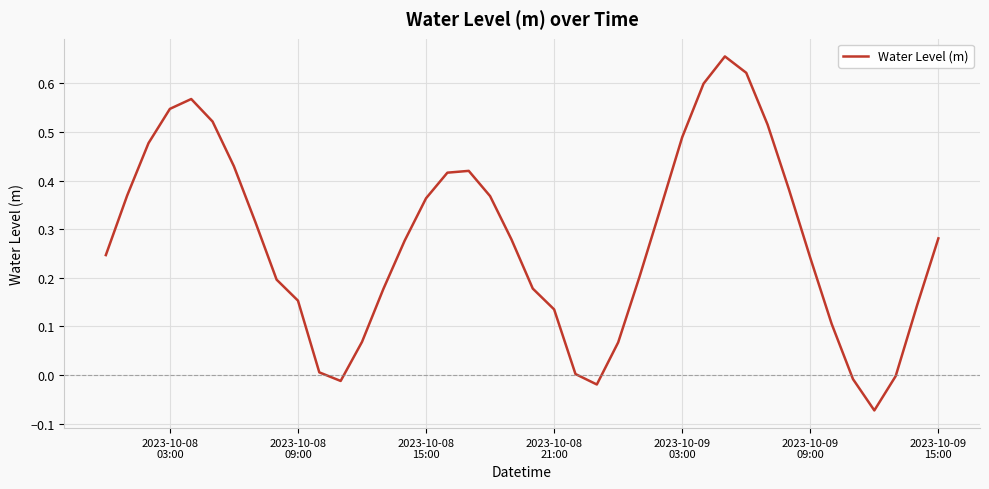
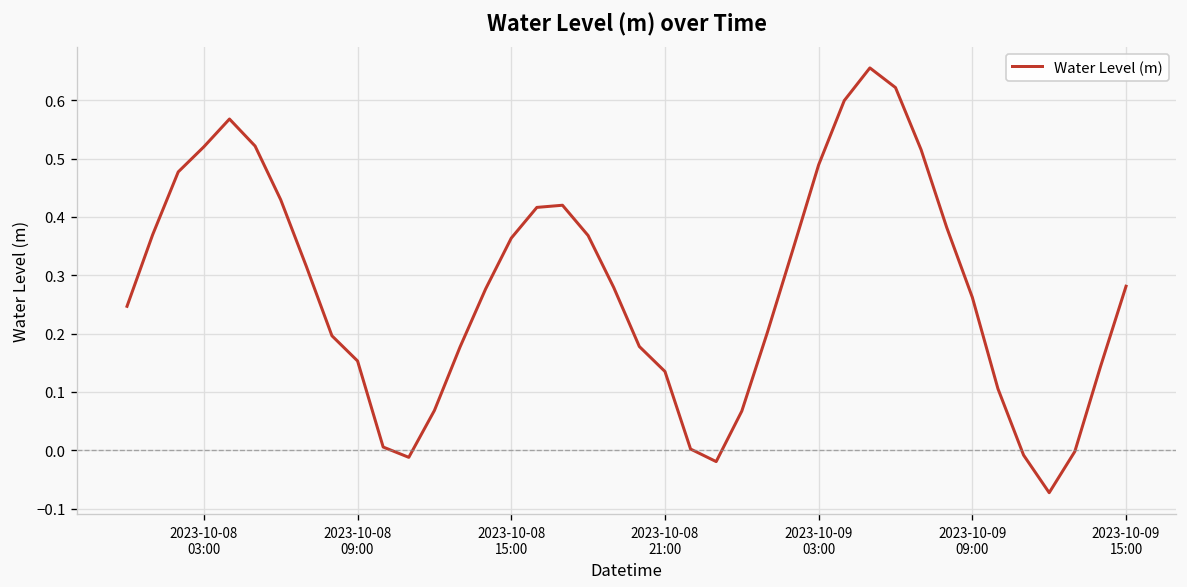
2023-10-08 03:00: 0.55 -> 0.52
2023-10-09 09:00: 0.24 -> 0.26
